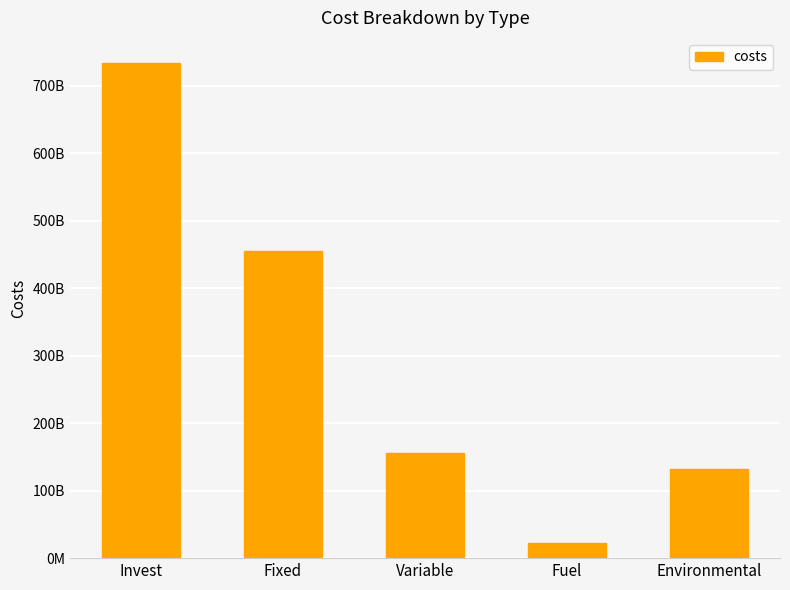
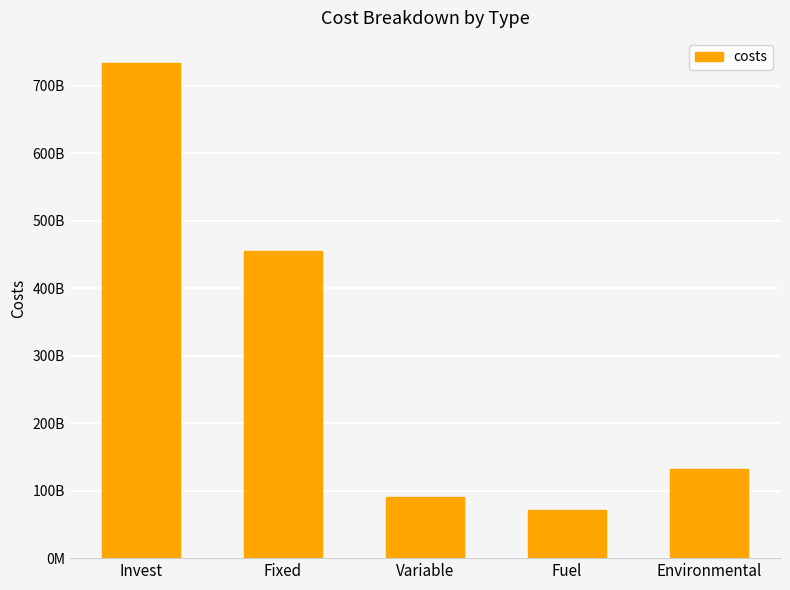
Variable: 160000000000 -> 90000000000
Fuel: 20000000000 -> 70000000000
